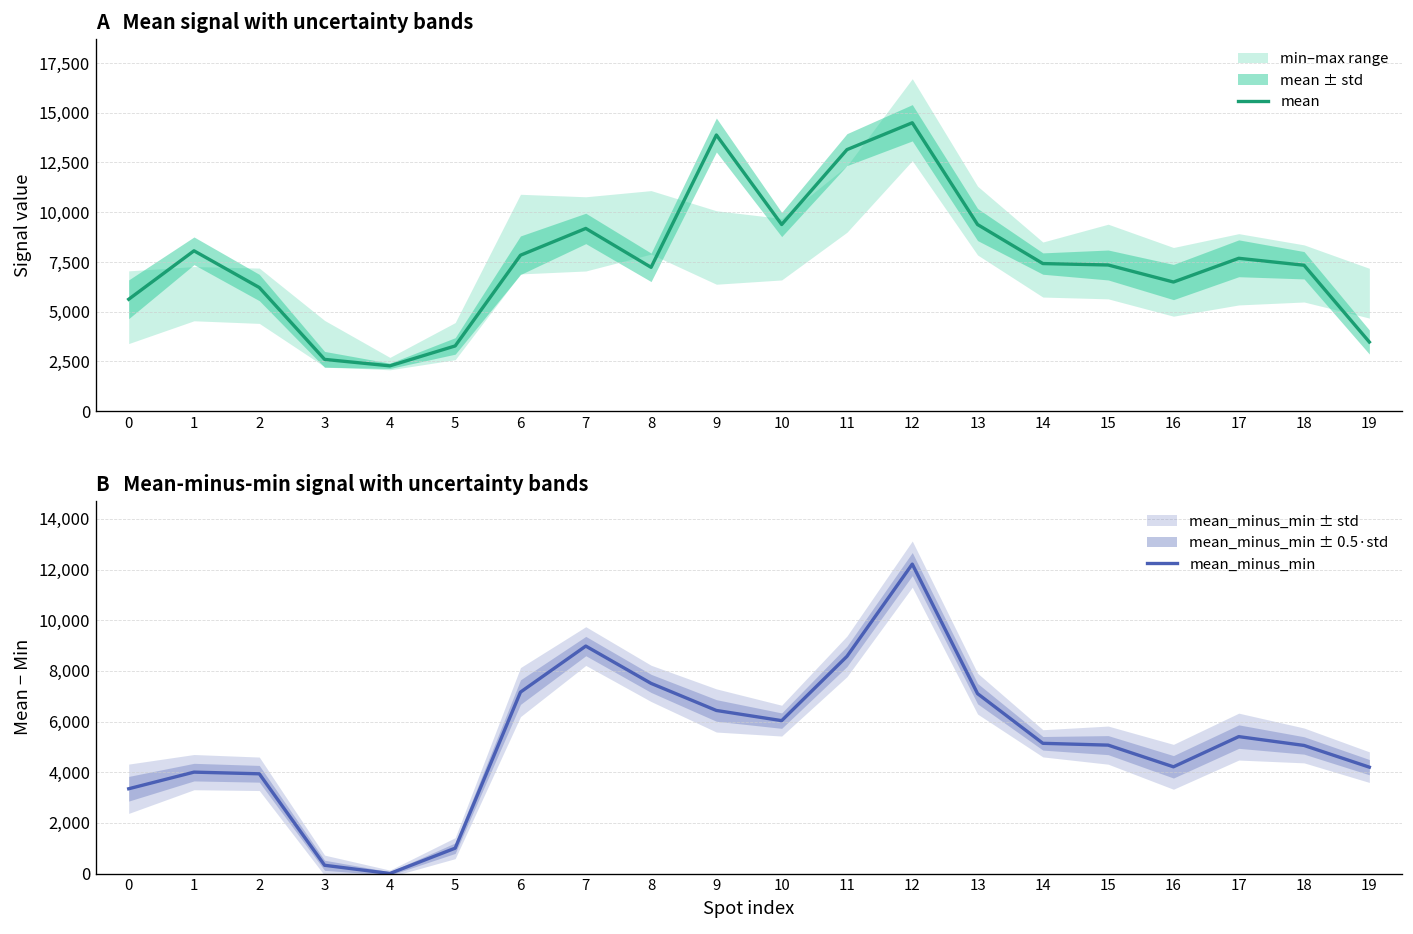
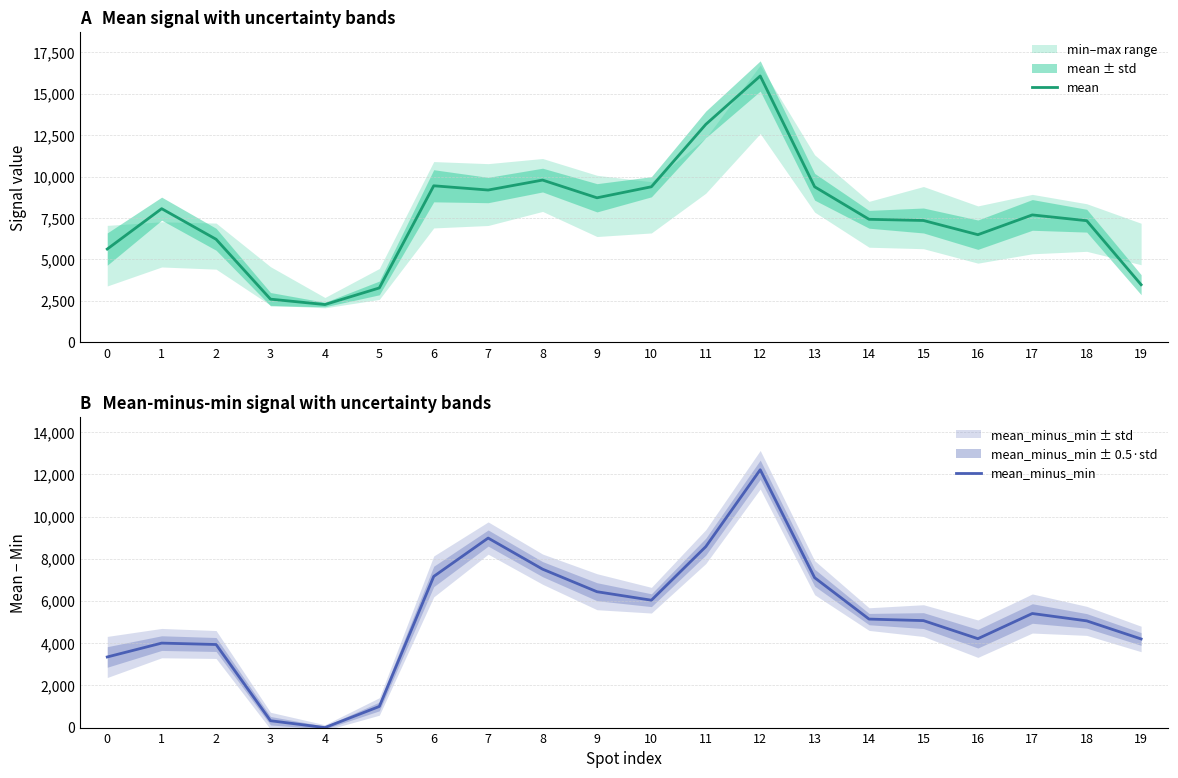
A Mean signal with uncertainty bands, mean, 6: 7,800 -> 9,400
A Mean signal with uncertainty bands, mean, 8: 7,200 -> 9,800
A Mean signal with uncertainty bands, mean, 9: 13,900 -> 8,700
A Mean signal with uncertainty bands, mean, 12: 14,500 -> 16,100
